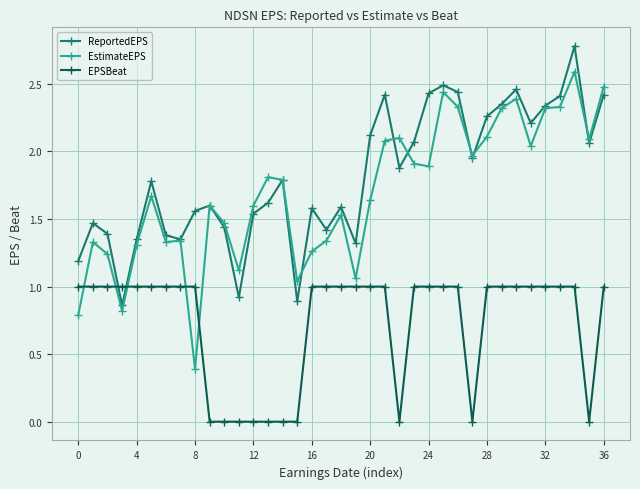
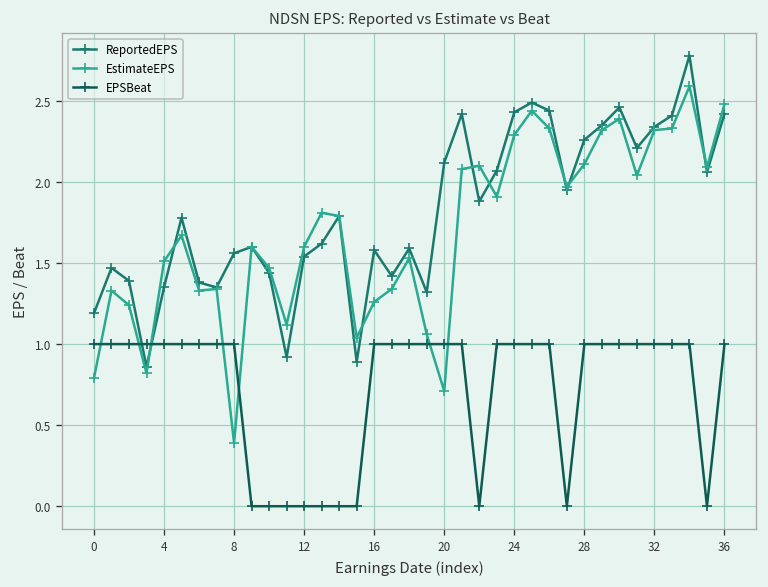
EstimateEPS, 4: 1.31 -> 1.51
EstimateEPS, 20: 1.64 -> 0.71
EstimateEPS, 24: 1.89 -> 2.29
